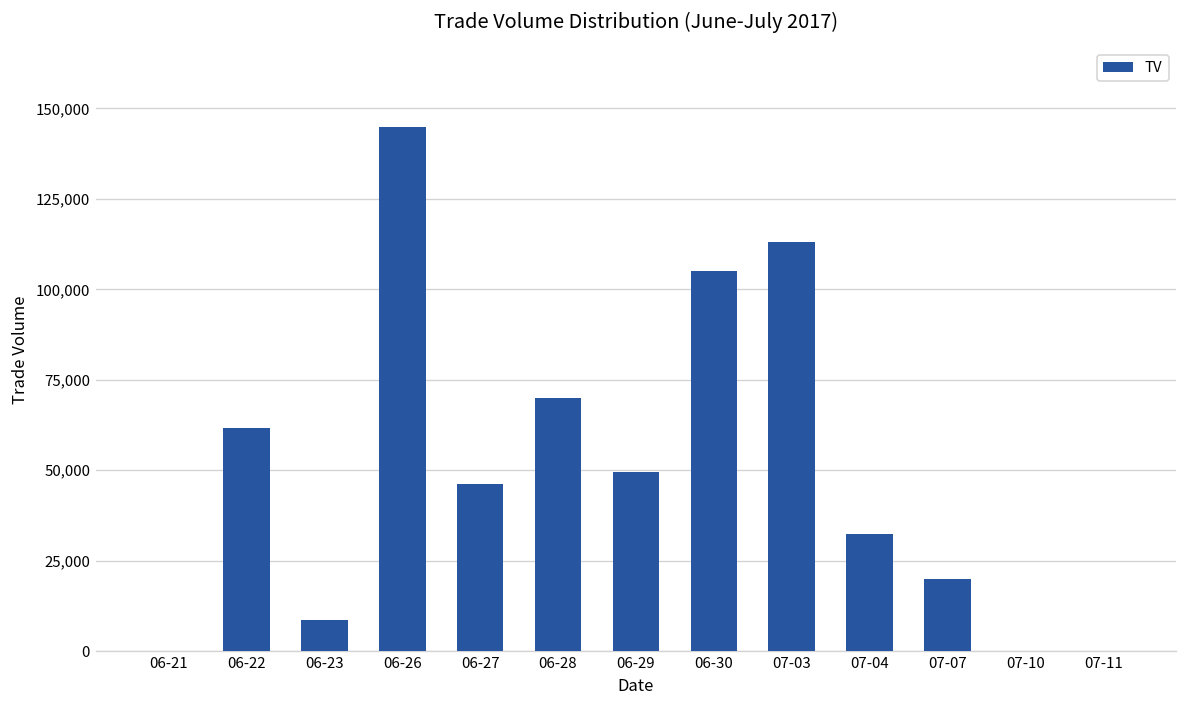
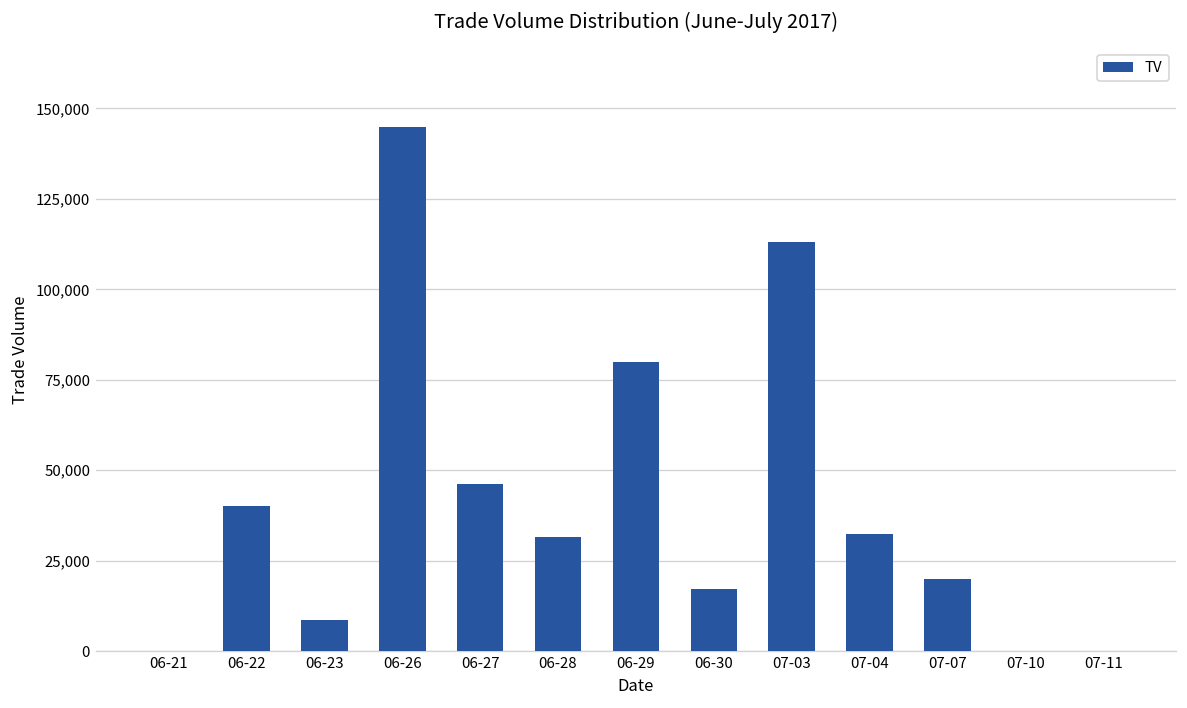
06-22: 62,000 -> 40,000
06-28: 70,000 -> 32,000
06-29: 49,000 -> 80,000
06-30: 105,000 -> 17,000
